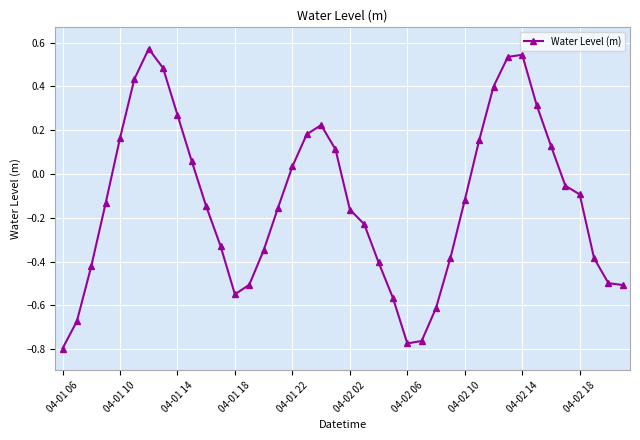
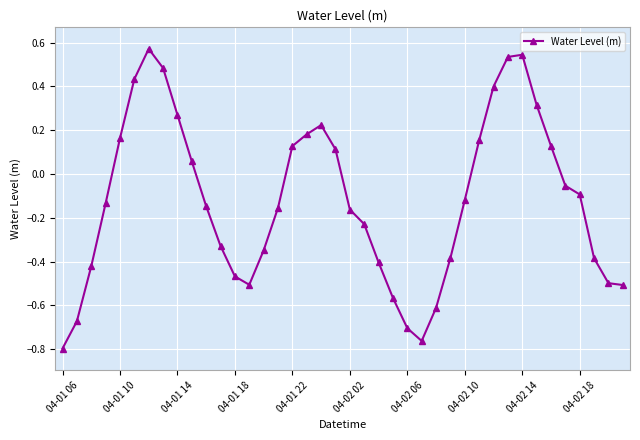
04-01 18: -0.55 -> -0.47
04-01 22: 0.03 -> 0.13
04-02 06: -0.77 -> -0.70
